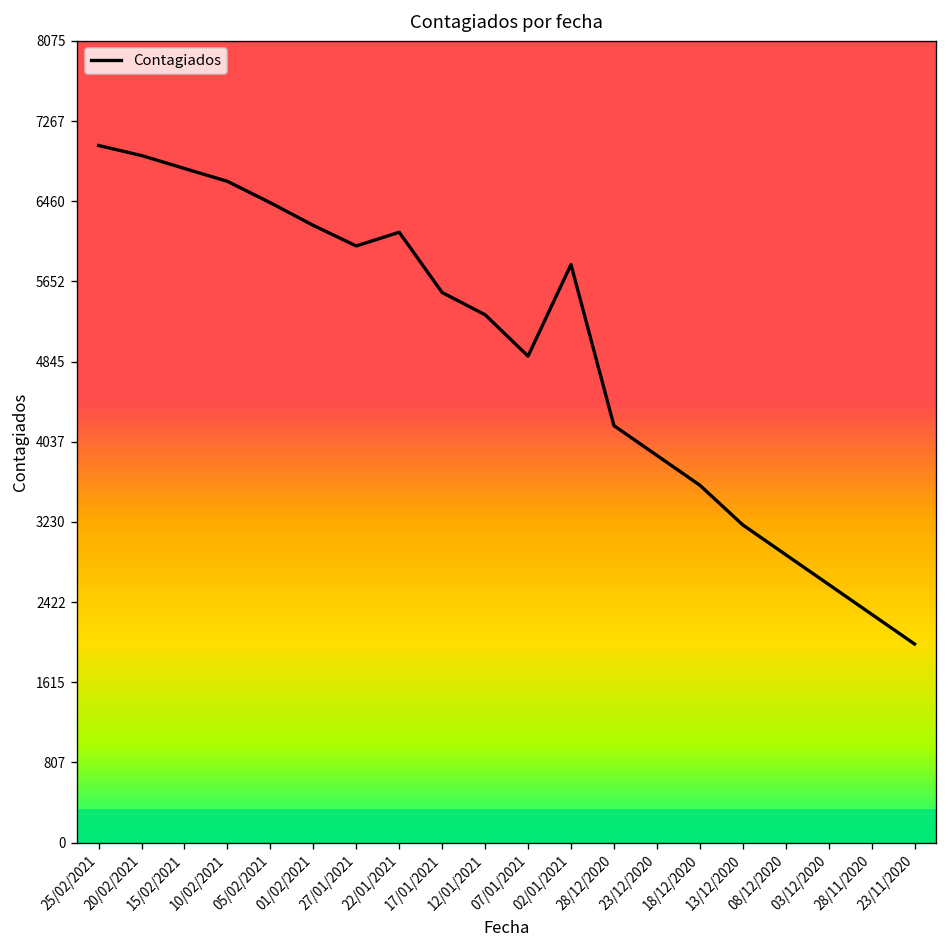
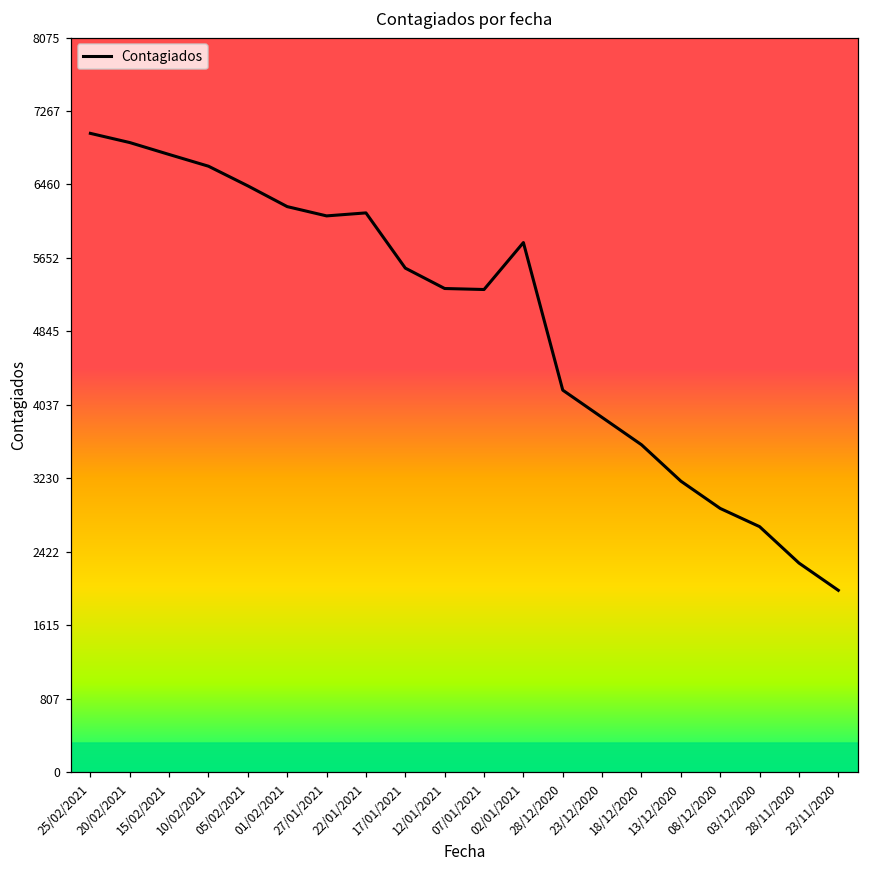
27/01/2021: 6000 -> 6100
07/01/2021: 4900 -> 5300
03/12/2020: 2600 -> 2700
